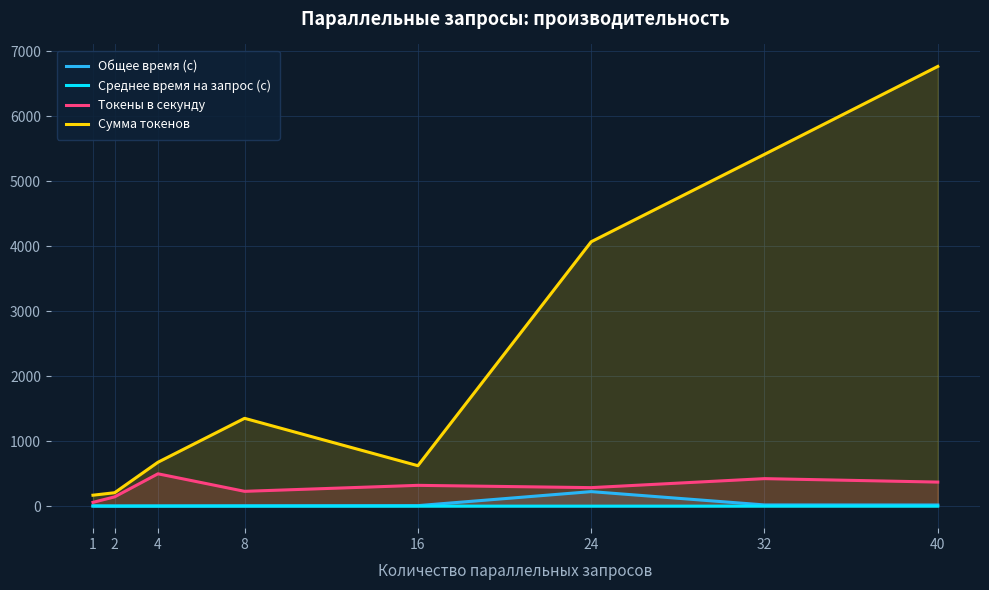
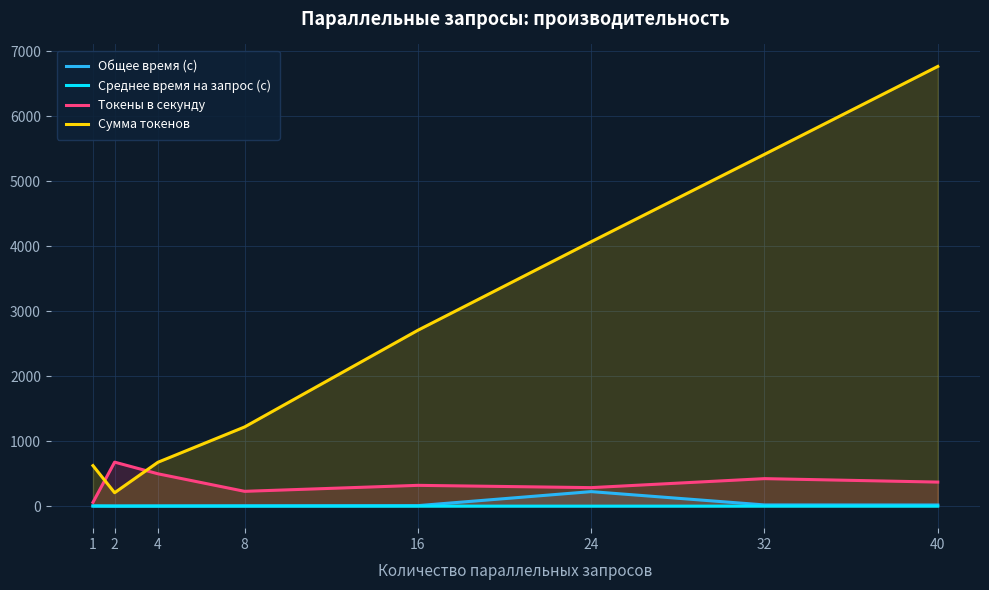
Сумма токенов, 1: 200 -> 600
Токены в секунду, 2: 100 -> 700
Сумма токенов, 8: 1400 -> 1200
Сумма токенов, 16: 600 -> 2700
